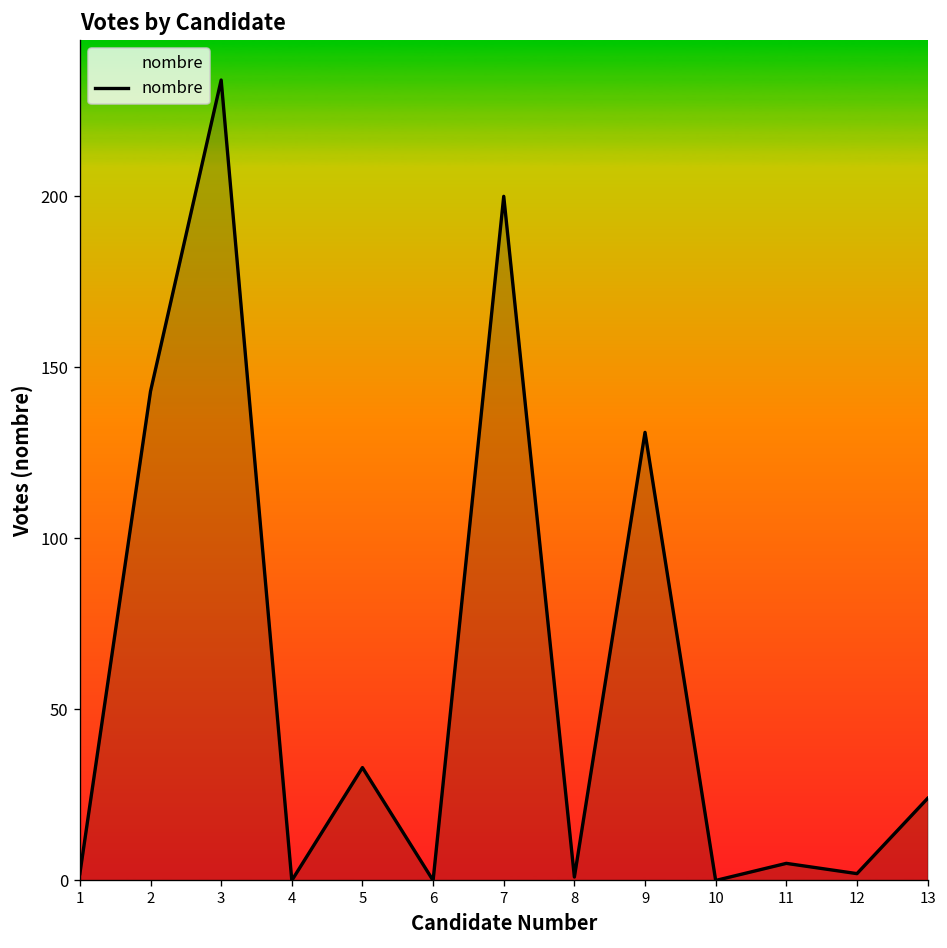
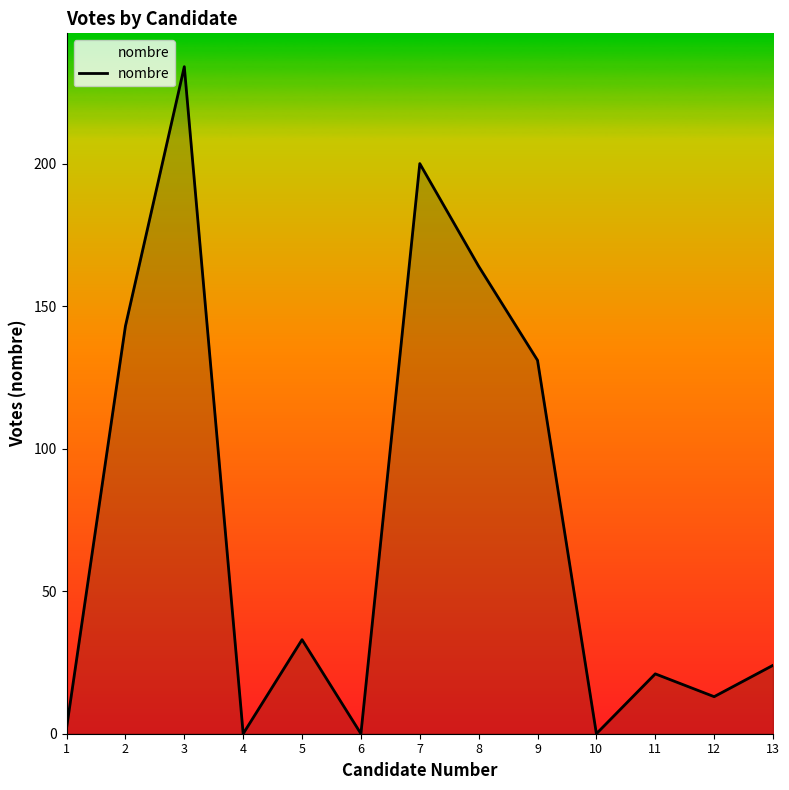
8: 1 -> 164
11: 5 -> 21
12: 2 -> 13
